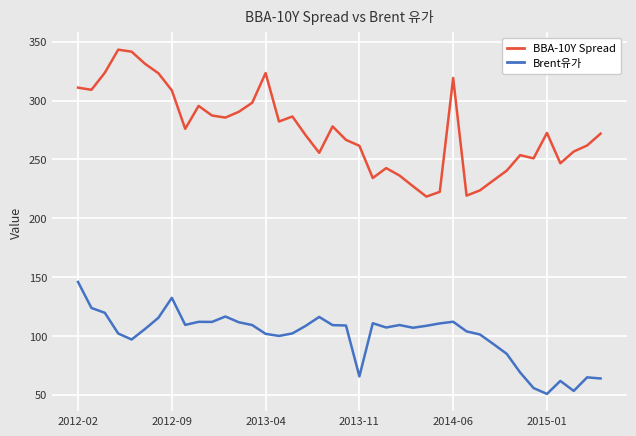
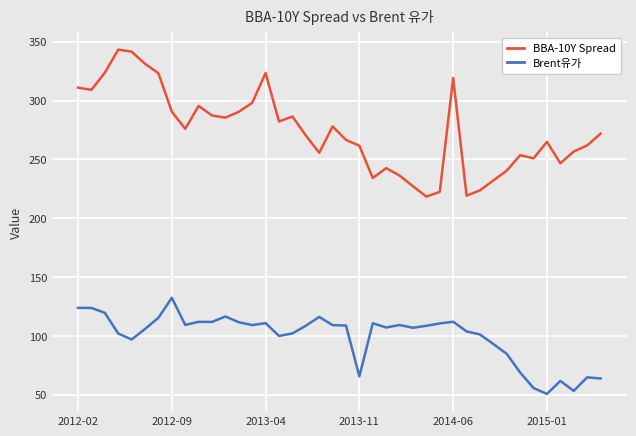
Brent유가, 2012-02: 146 -> 124
BBA-10Y Spread, 2012-09: 309 -> 291
Brent유가, 2013-04: 102 -> 111
BBA-10Y Spread, 2015-01: 272 -> 265
